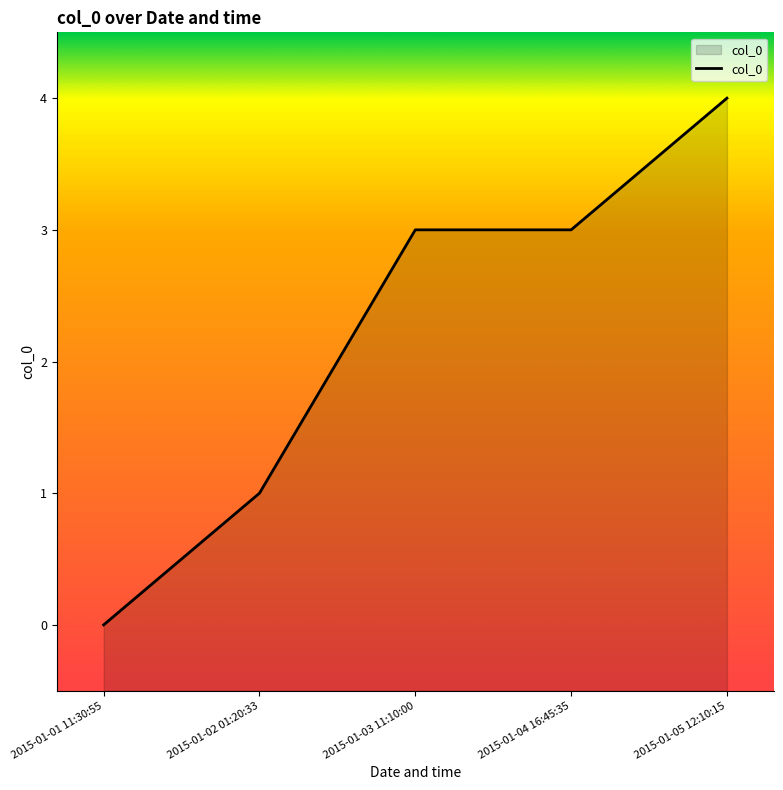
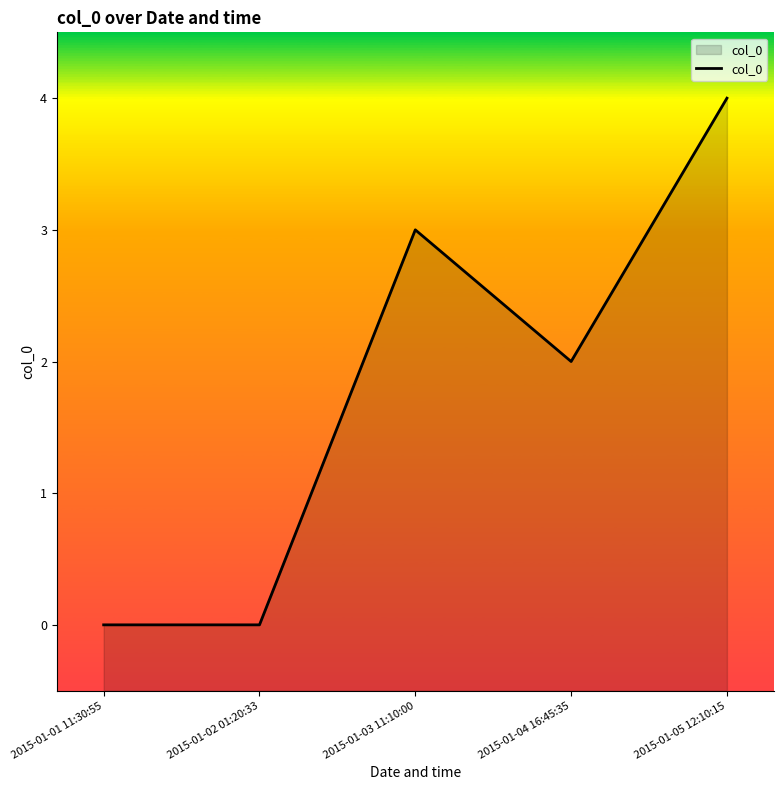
2015-01-02 01:20:33: 1 -> 0
2015-01-04 16:45:35: 3 -> 2
